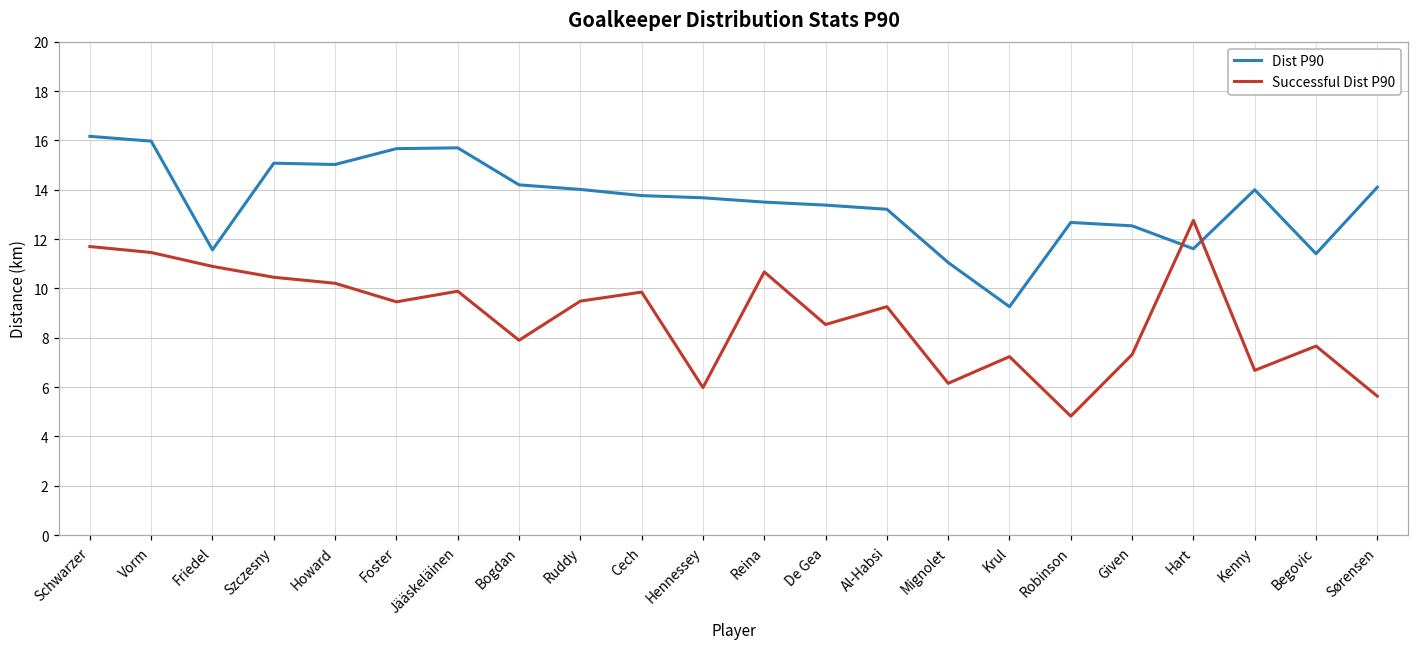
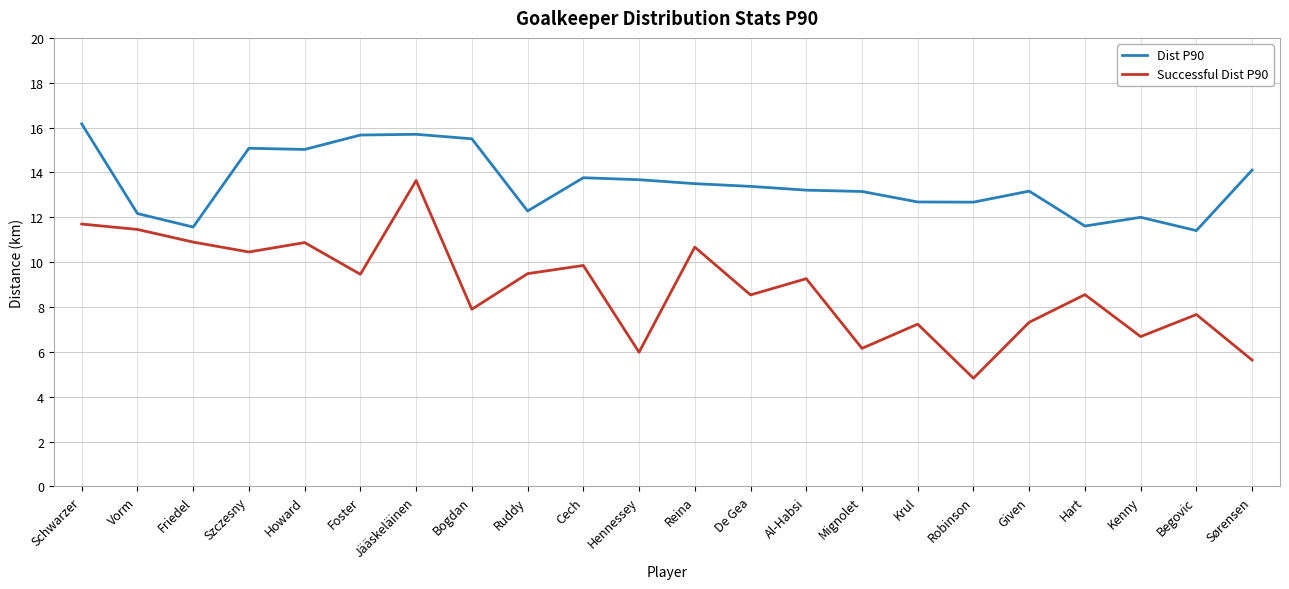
Dist P90, Vorm: 16.0 -> 12.2
Successful Dist P90, Howard: 10.2 -> 10.9
Successful Dist P90, Jääskeläinen: 9.9 -> 13.6
Dist P90, Bogdan: 14.2 -> 15.5
Dist P90, Ruddy: 14.0 -> 12.3
Dist P90, Mignolet: 11.1 -> 13.2
Dist P90, Krul: 9.3 -> 12.7
Dist P90, Given: 12.5 -> 13.2
Successful Dist P90, Hart: 12.8 -> 8.6
Dist P90, Kenny: 14 -> 12
